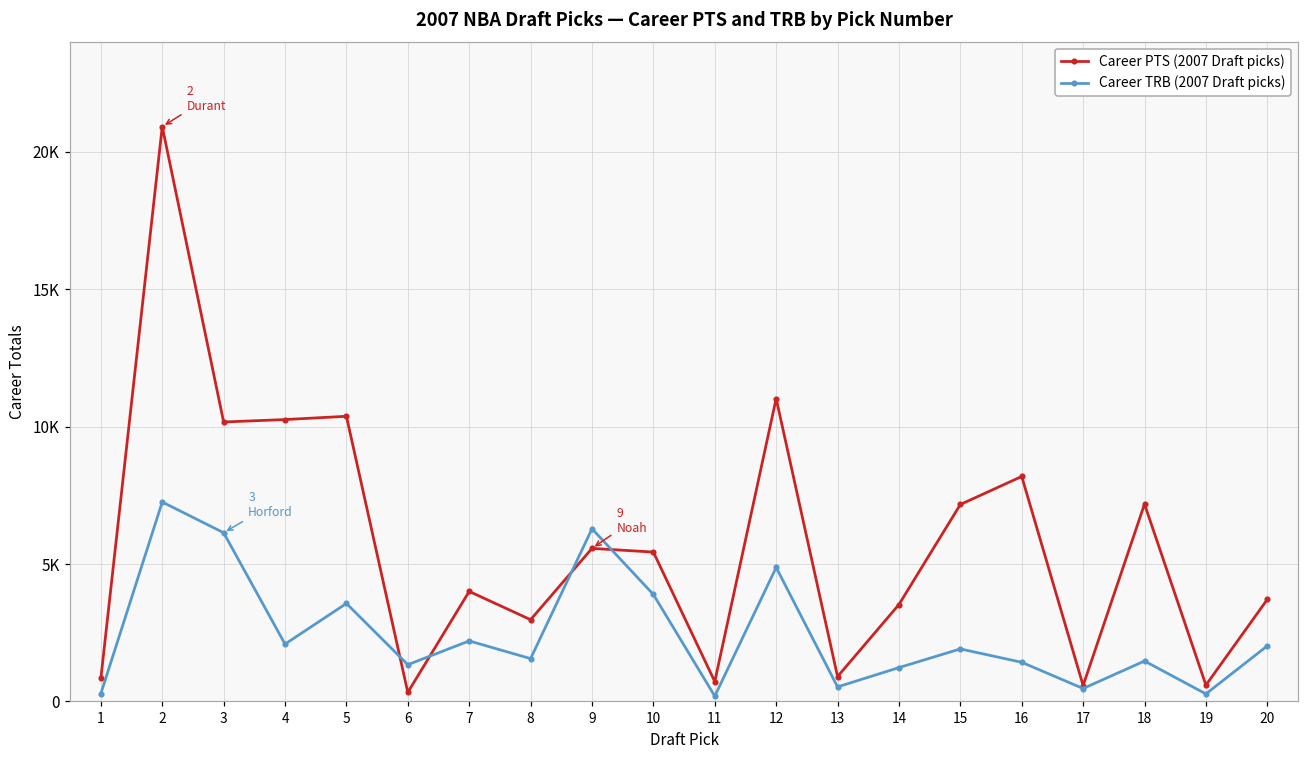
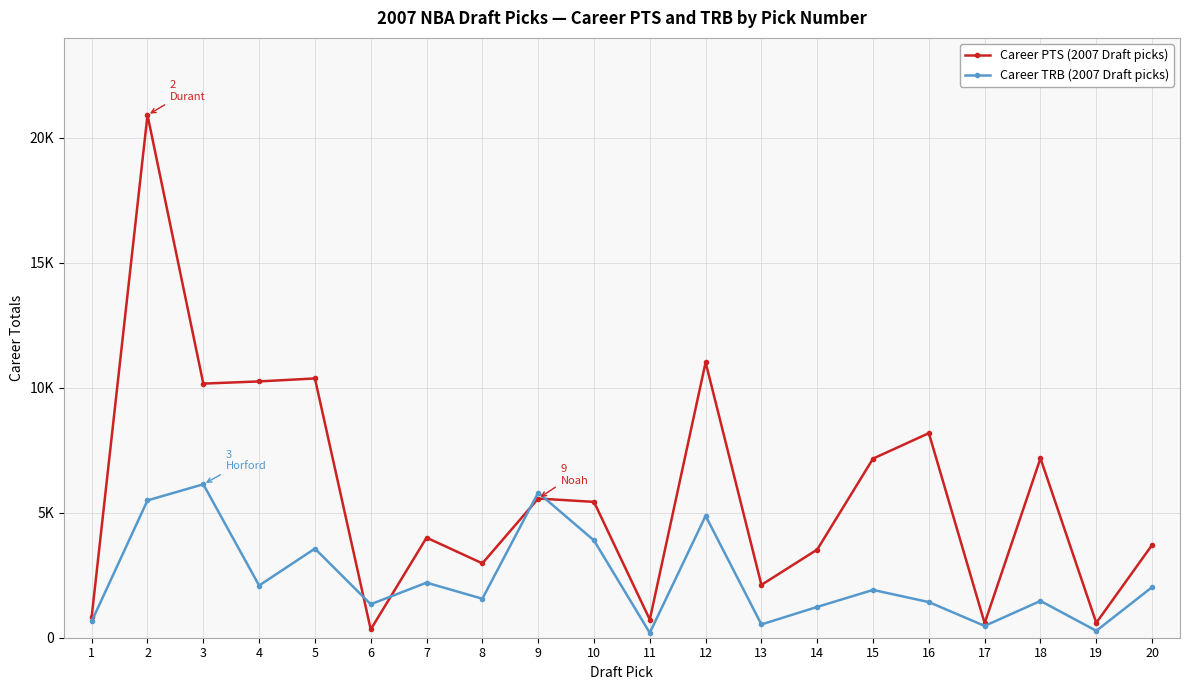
Career TRB (2007 Draft picks), 1: 300 -> 700
Career TRB (2007 Draft picks), 2: 7300 -> 5500
Career TRB (2007 Draft picks), 9: 6300 -> 5800
Career PTS (2007 Draft picks), 13: 900 -> 2100
